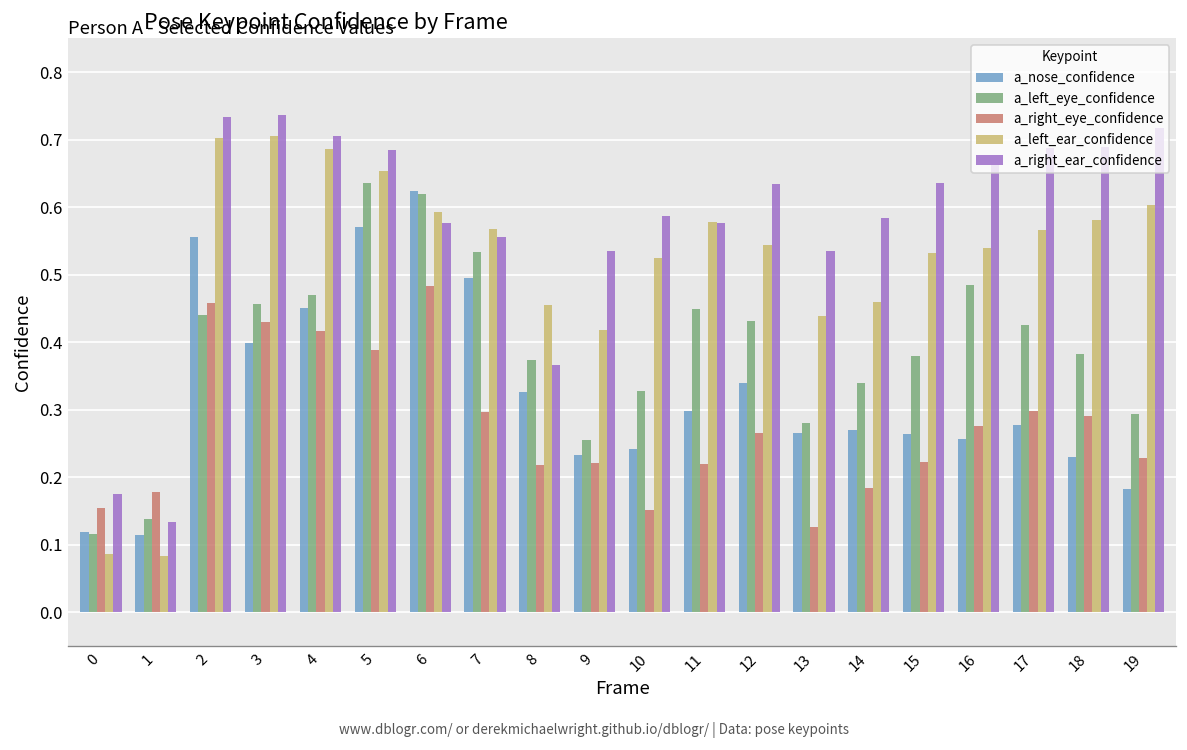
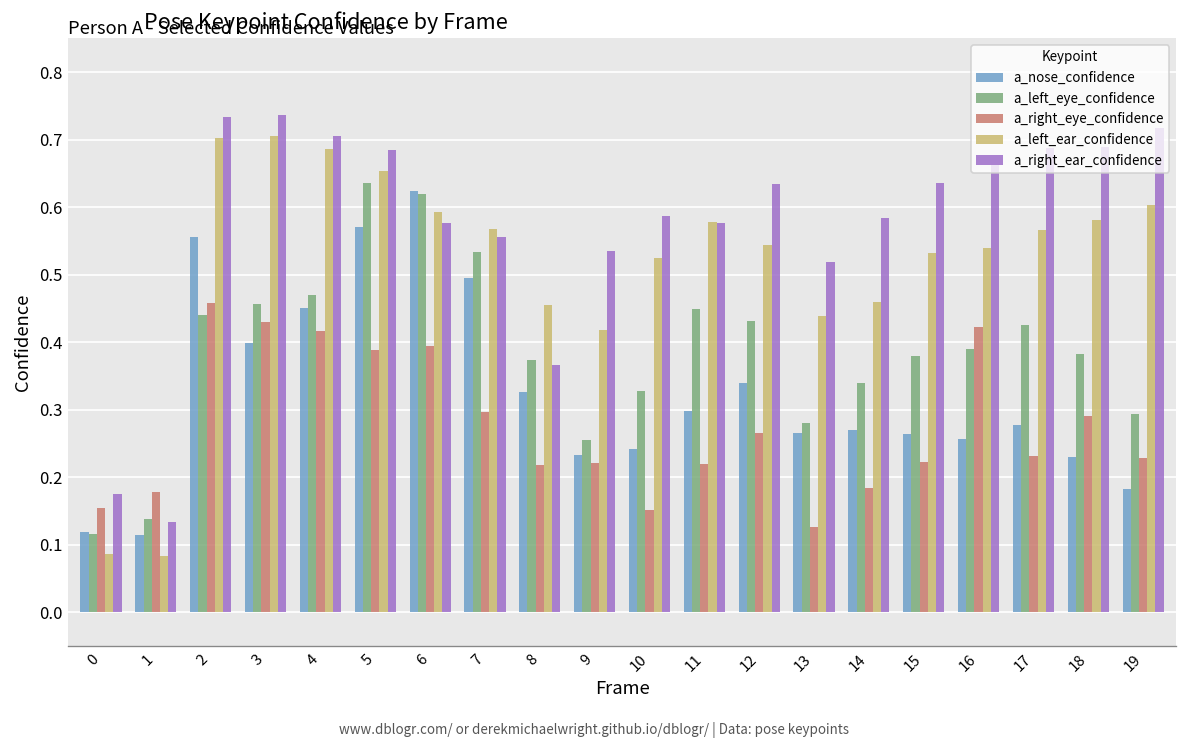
a_right_eye_confidence, 6: 0.48 -> 0.39
a_right_ear_confidence, 13: 0.54 -> 0.52
a_left_eye_confidence, 16: 0.48 -> 0.39
a_right_eye_confidence, 16: 0.28 -> 0.42
a_right_eye_confidence, 17: 0.30 -> 0.23
